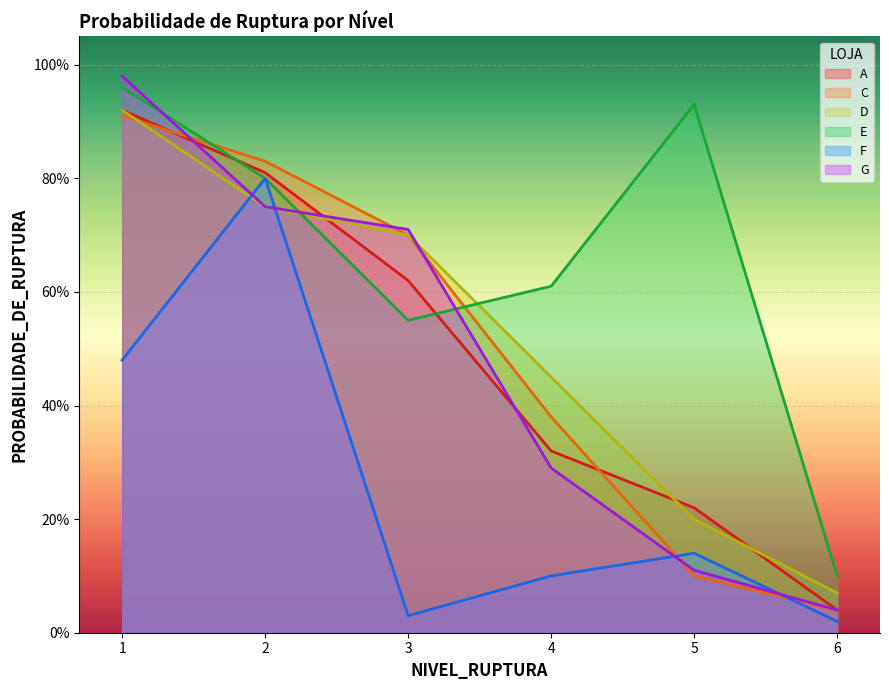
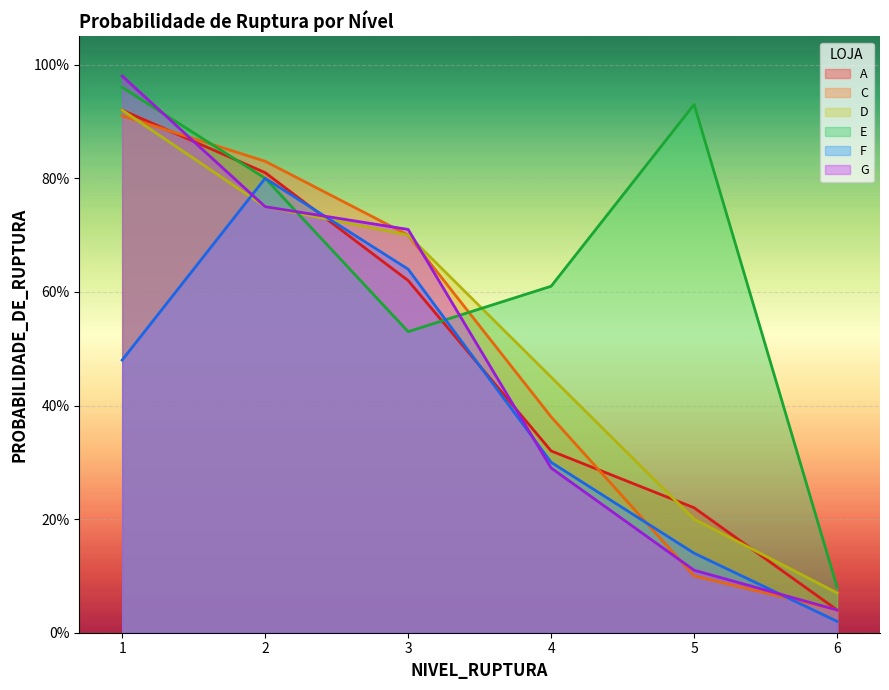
E, 3: 55% -> 53%
F, 3: 3% -> 64%
F, 4: 10% -> 30%
E, 6: 10% -> 8%
